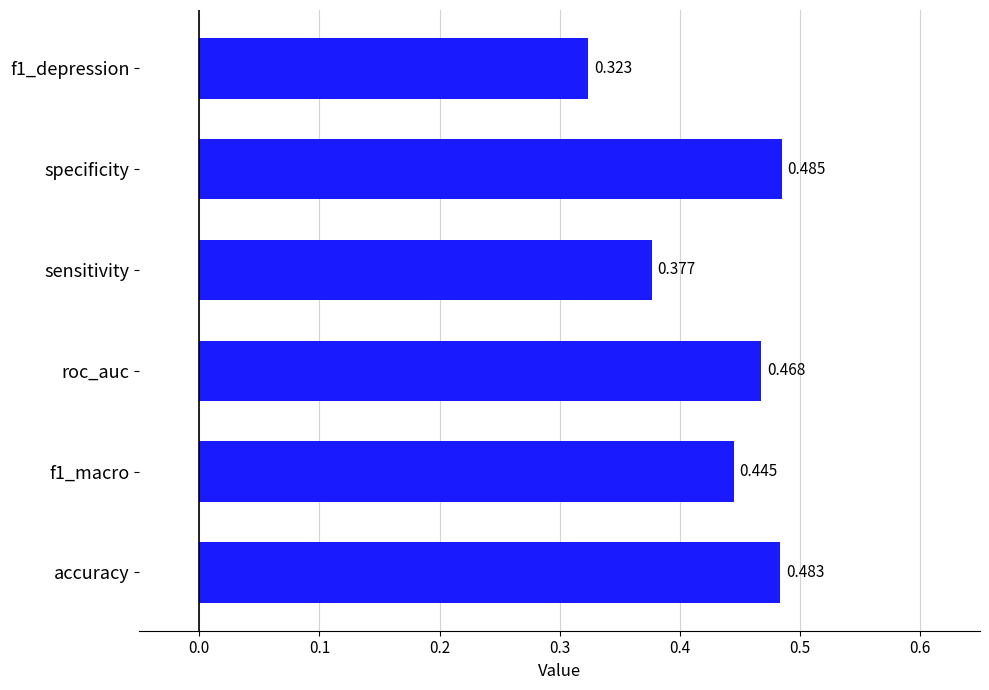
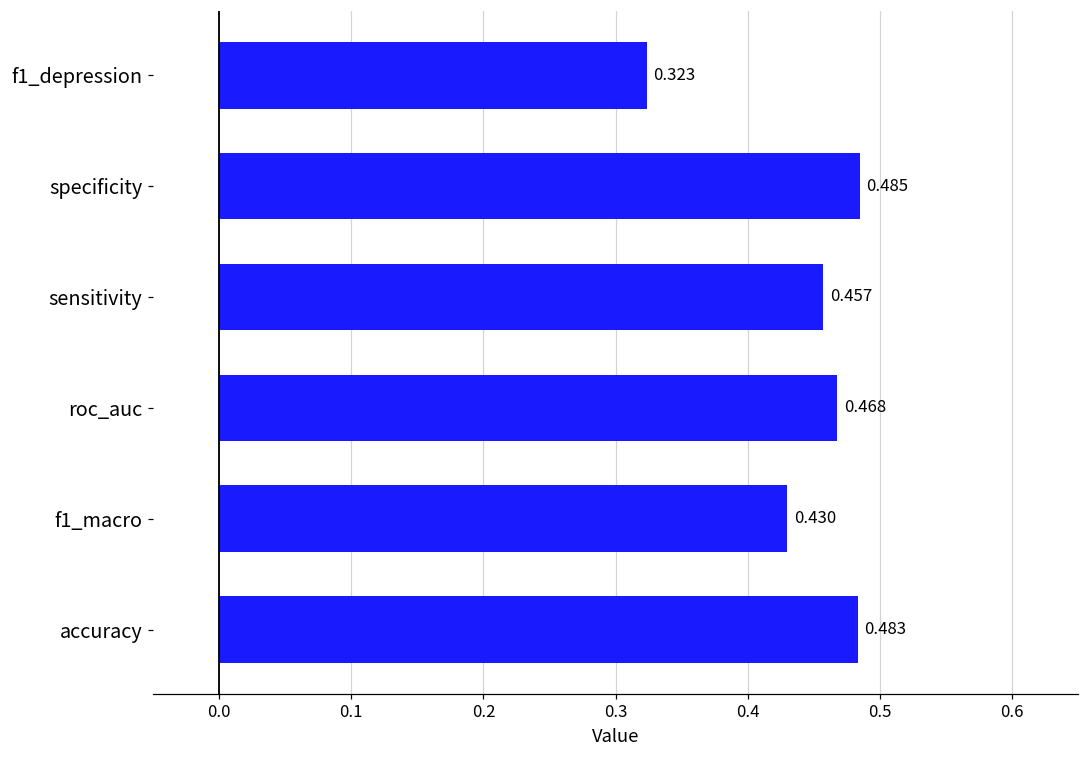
sensitivity: 0.377 -> 0.457
f1_macro: 0.445 -> 0.430
